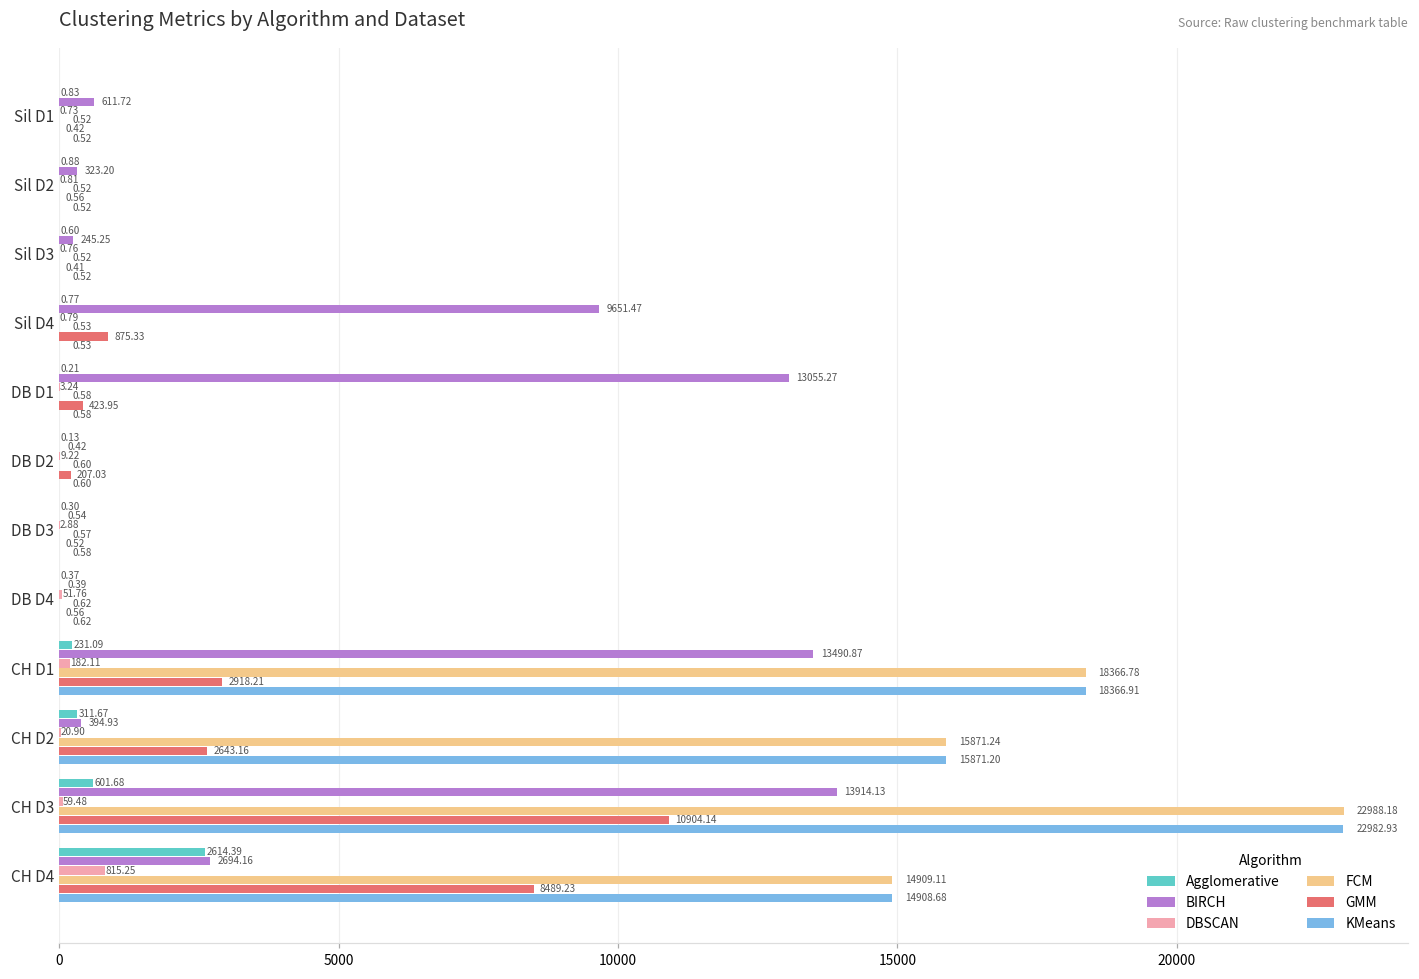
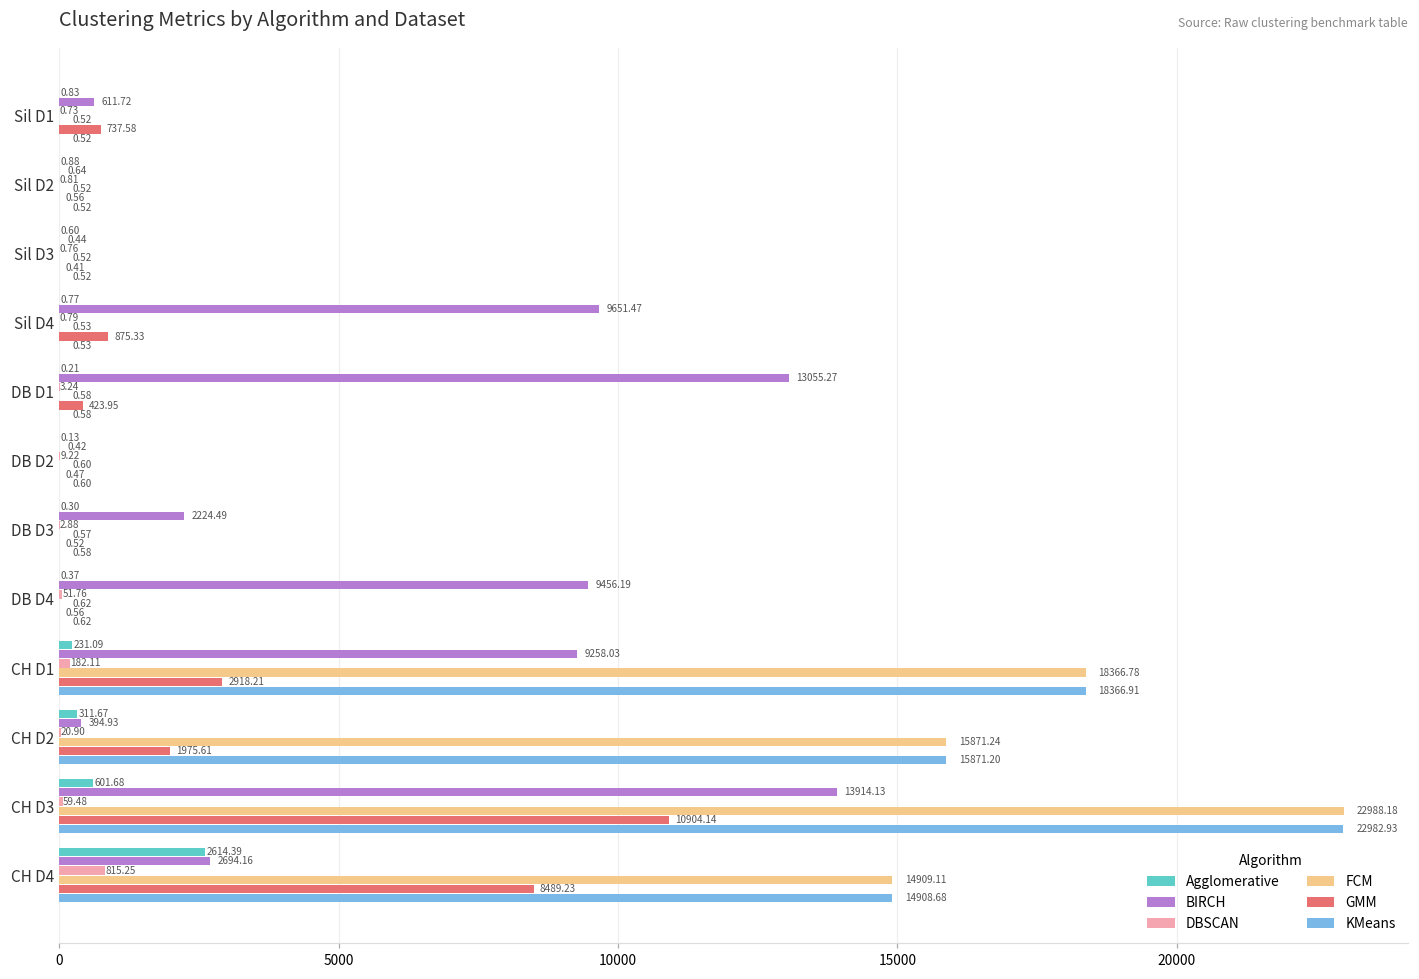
GMM, Sil D1: 0.42 -> 737.58
BIRCH, Sil D2: 323.20 -> 0.64
BIRCH, Sil D3: 245.25 -> 0.44
GMM, DB D2: 207.03 -> 0.47
BIRCH, DB D3: 0.54 -> 2224.49
BIRCH, DB D4: 0.39 -> 9456.19
BIRCH, CH D1: 13490.87 -> 9258.03
GMM, CH D2: 2643.16 -> 1975.61
